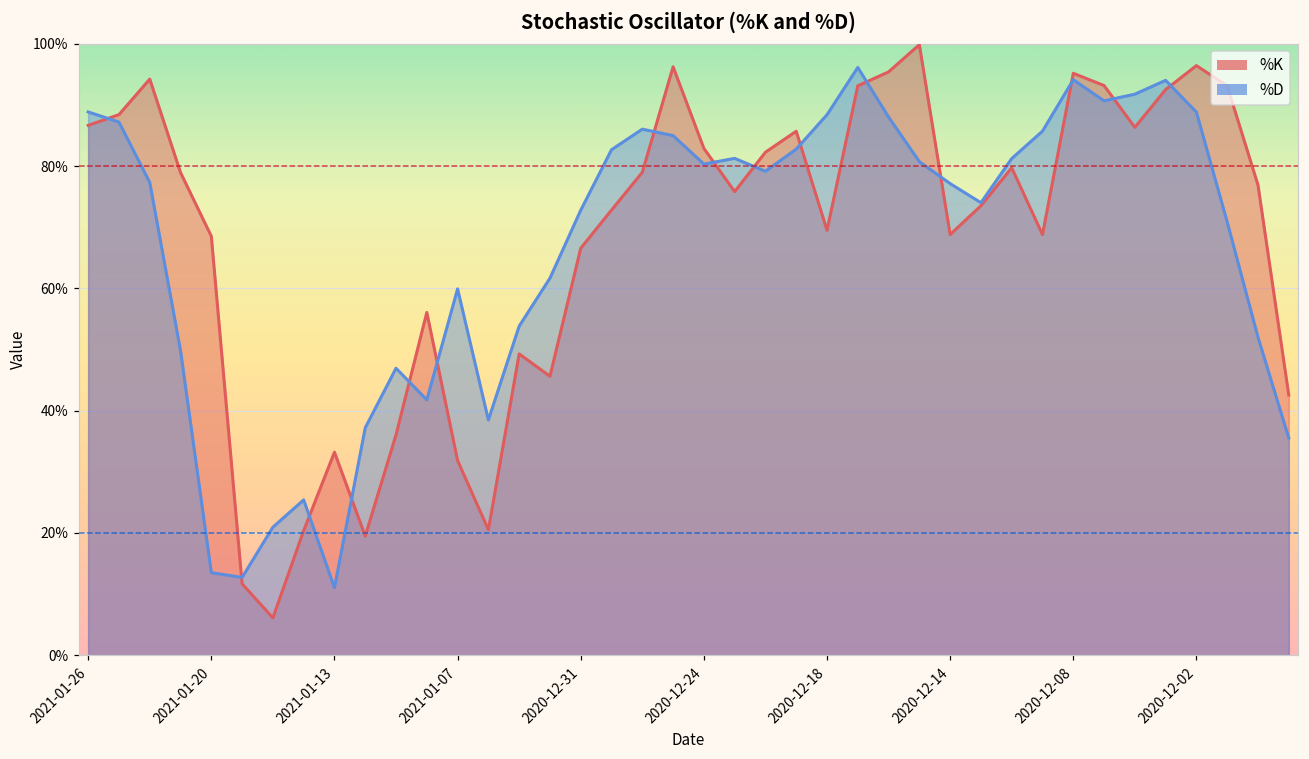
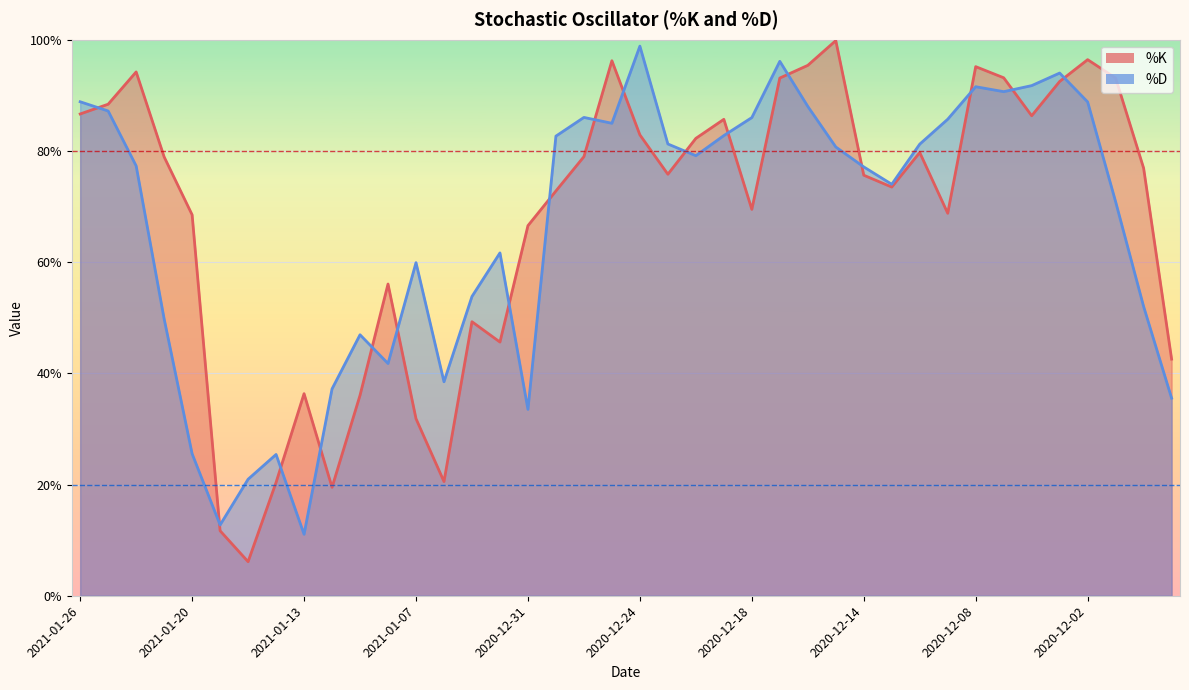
%D, 2021-01-20: 14% -> 26%
%K, 2021-01-13: 33% -> 36%
%D, 2020-12-31: 73% -> 34%
%D, 2020-12-24: 80% -> 99%
%D, 2020-12-18: 88% -> 86%
%K, 2020-12-14: 69% -> 76%
%D, 2020-12-08: 94% -> 92%
